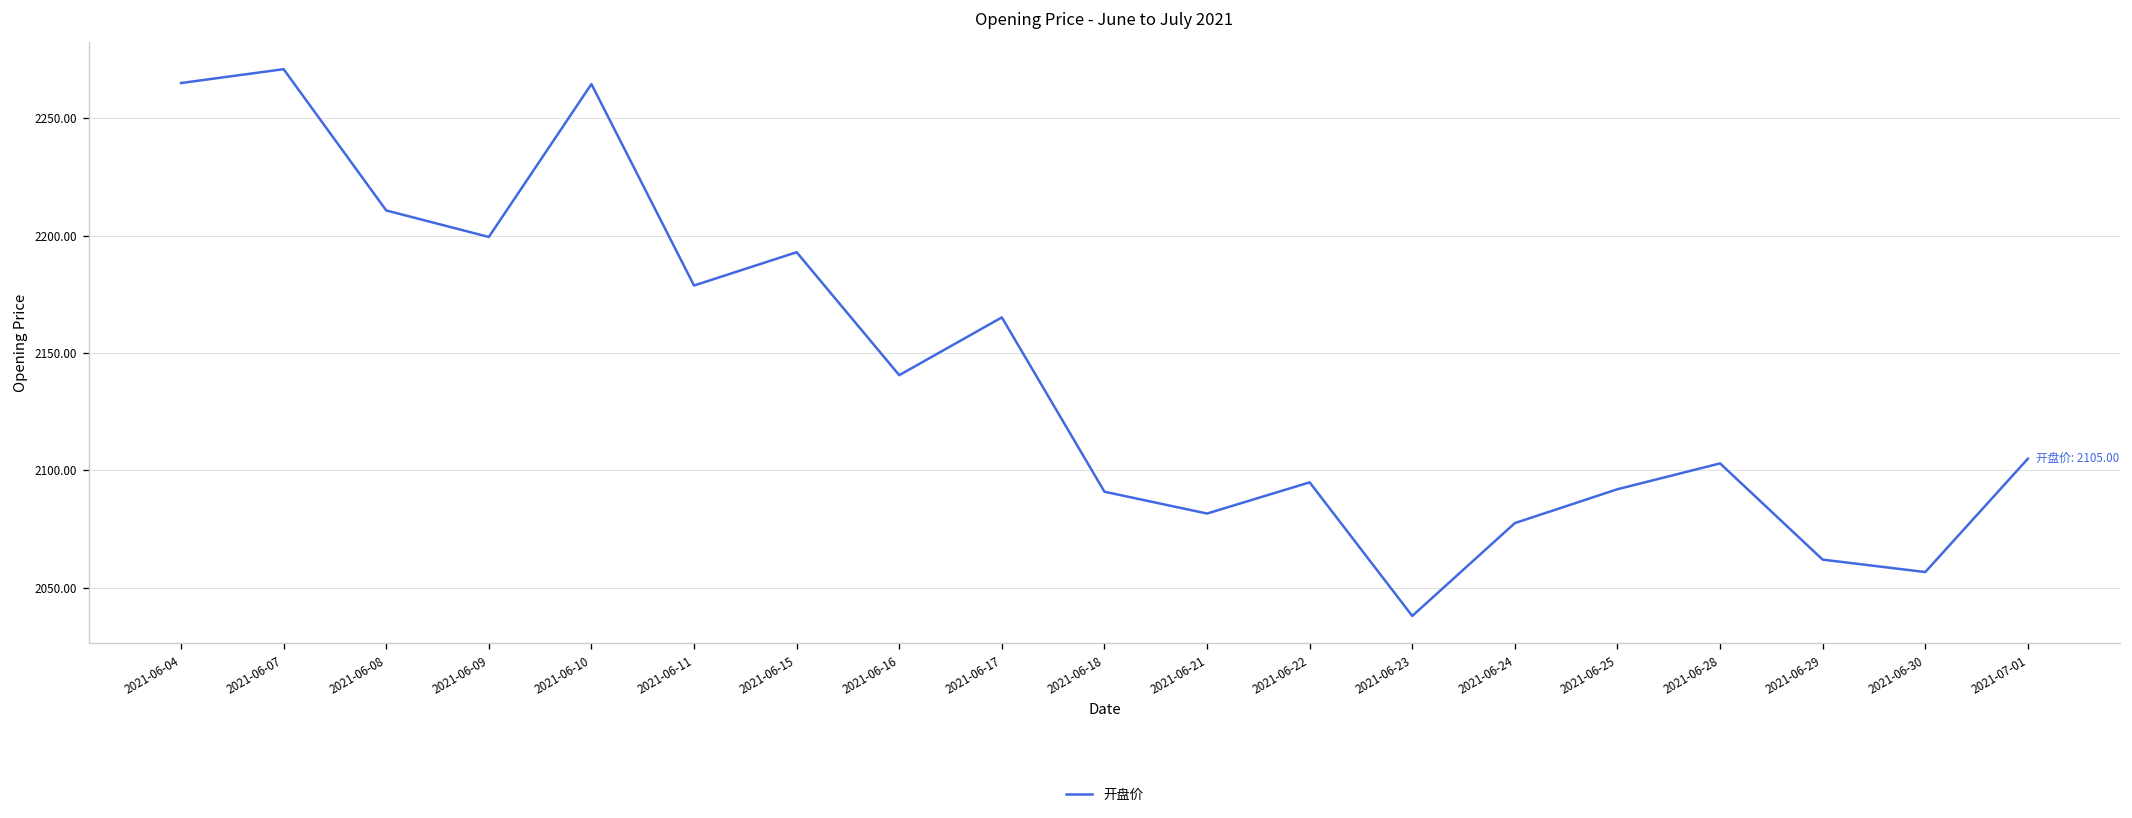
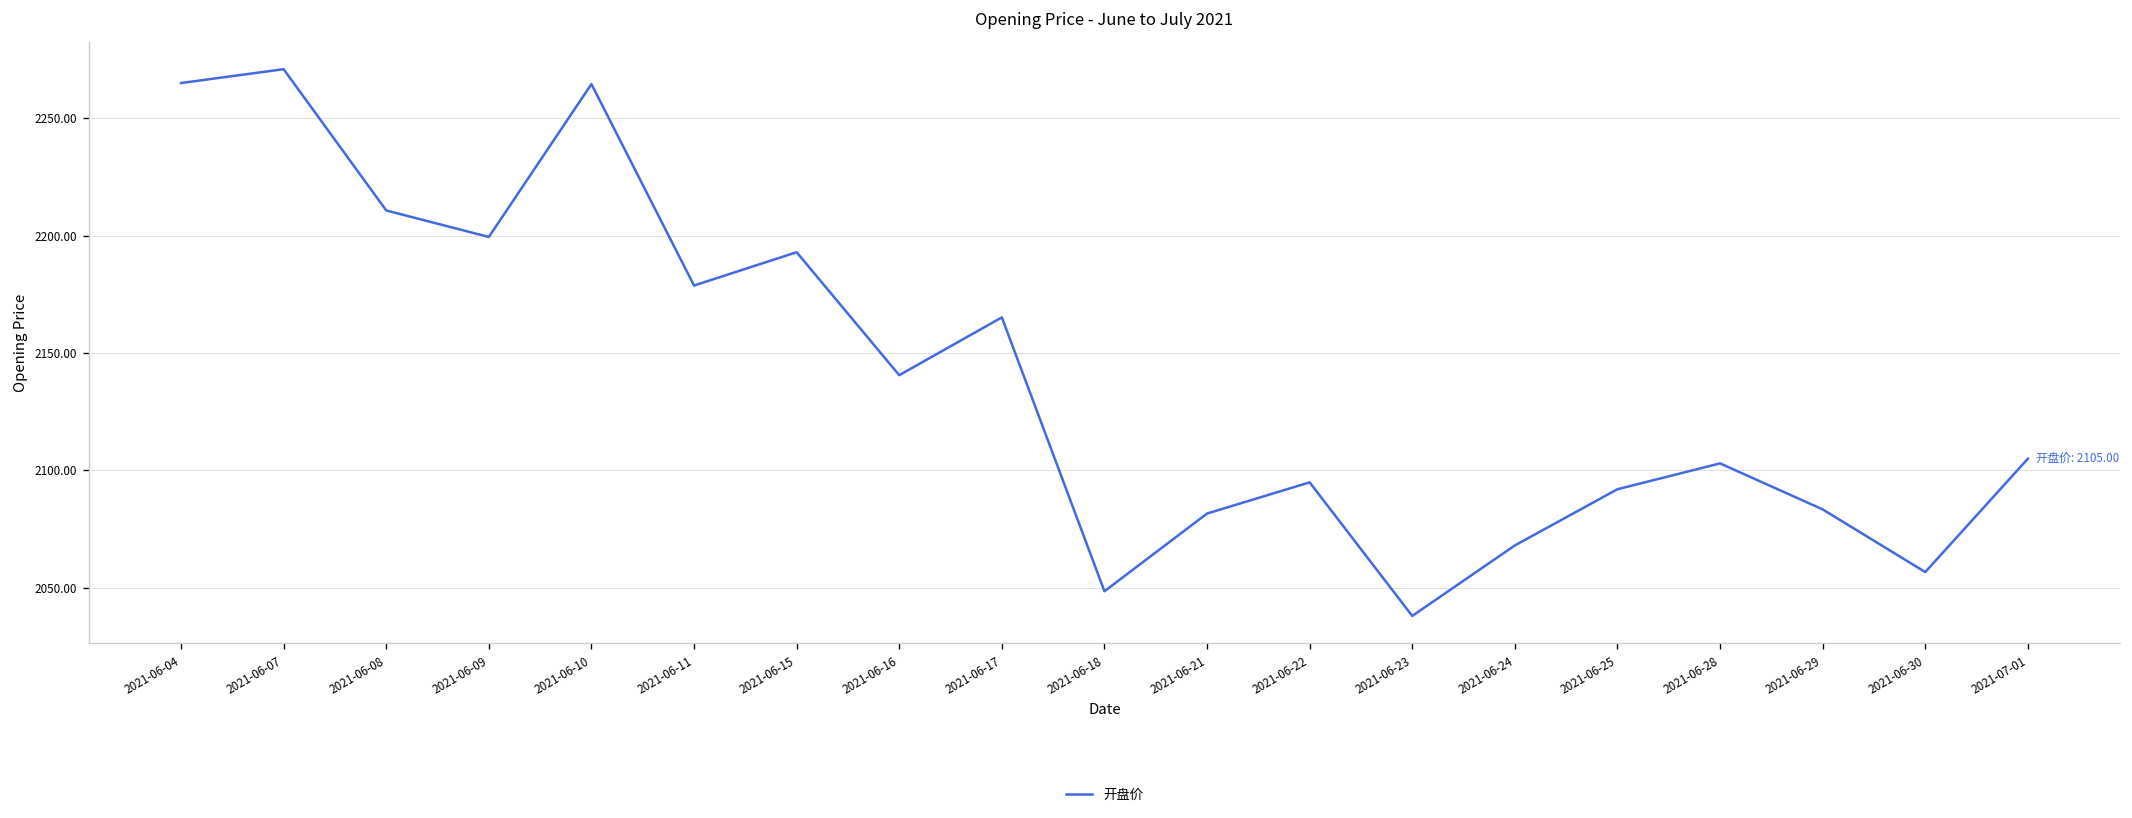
2021-06-18: 2091 -> 2049
2021-06-24: 2078 -> 2068
2021-06-29: 2062 -> 2083
